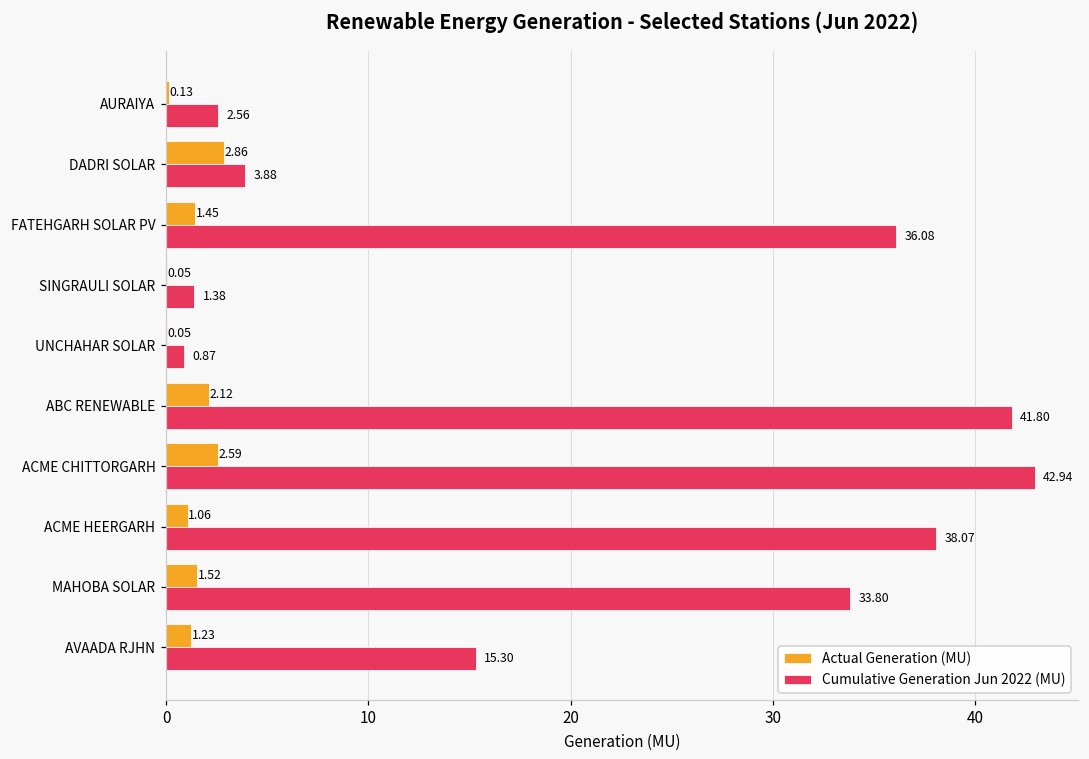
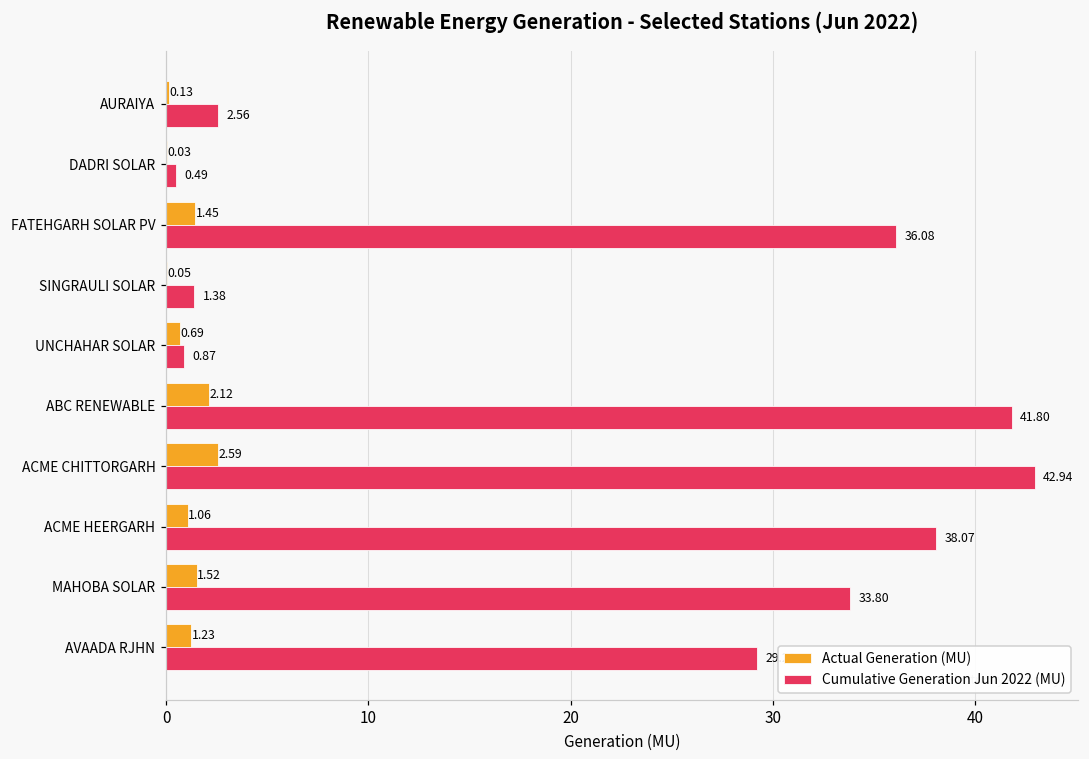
Actual Generation (MU), DADRI SOLAR: 2.86 -> 0.03
Cumulative Generation Jun 2022 (MU), DADRI SOLAR: 3.88 -> 0.49
Actual Generation (MU), UNCHAHAR SOLAR: 0.05 -> 0.69
Cumulative Generation Jun 2022 (MU), AVAADA RJHN: 15.3 -> 29.2
